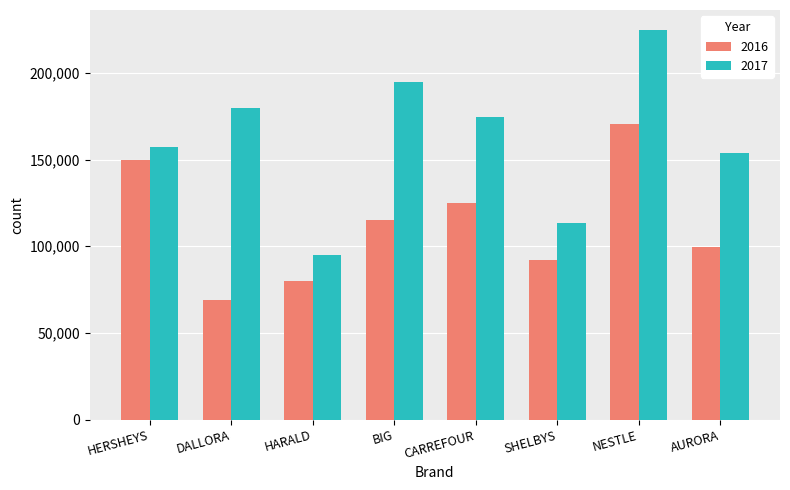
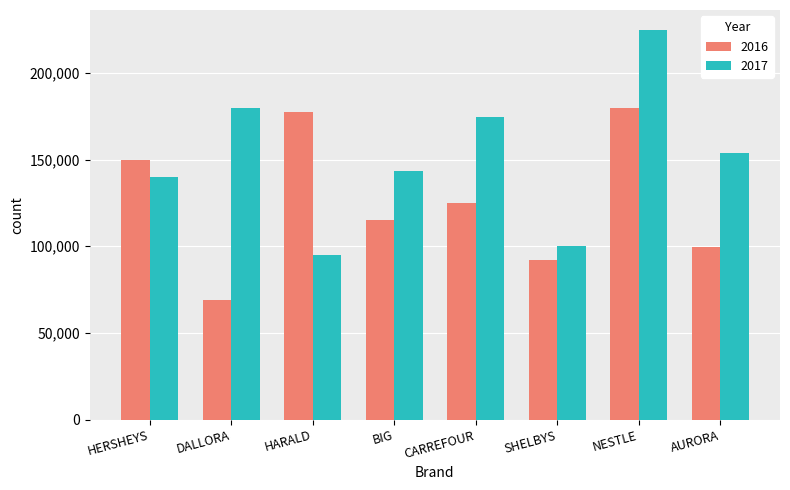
2017, HERSHEYS: 157,000 -> 140,000
2016, HARALD: 80,000 -> 177,000
2017, BIG: 195,000 -> 143,000
2017, SHELBYS: 113,000 -> 100,000
2016, NESTLE: 171,000 -> 180,000
